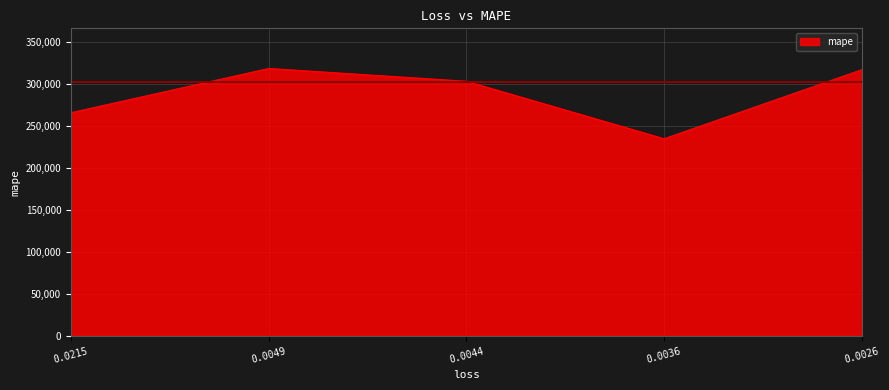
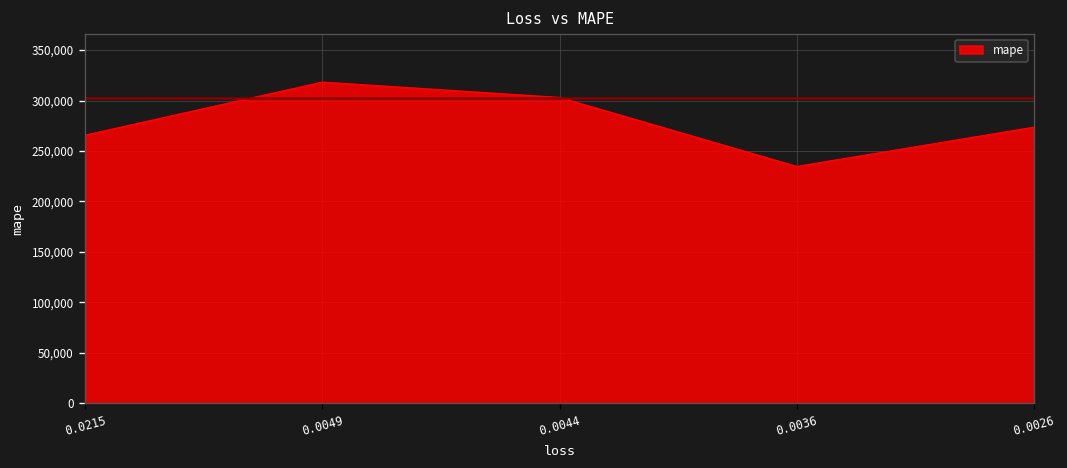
0.0026: 320,000 -> 270,000
